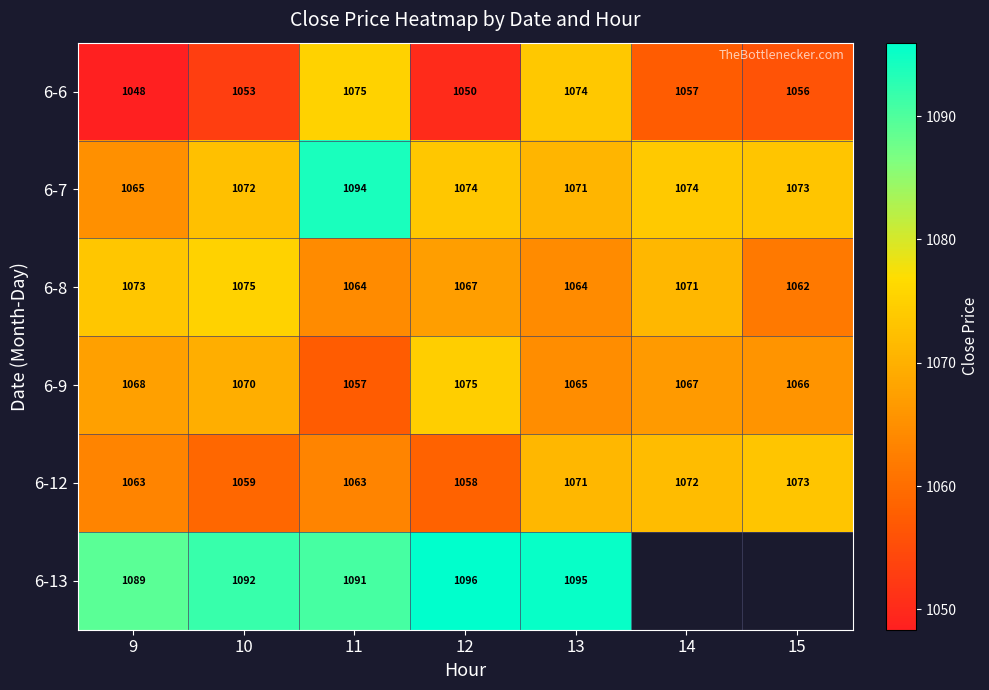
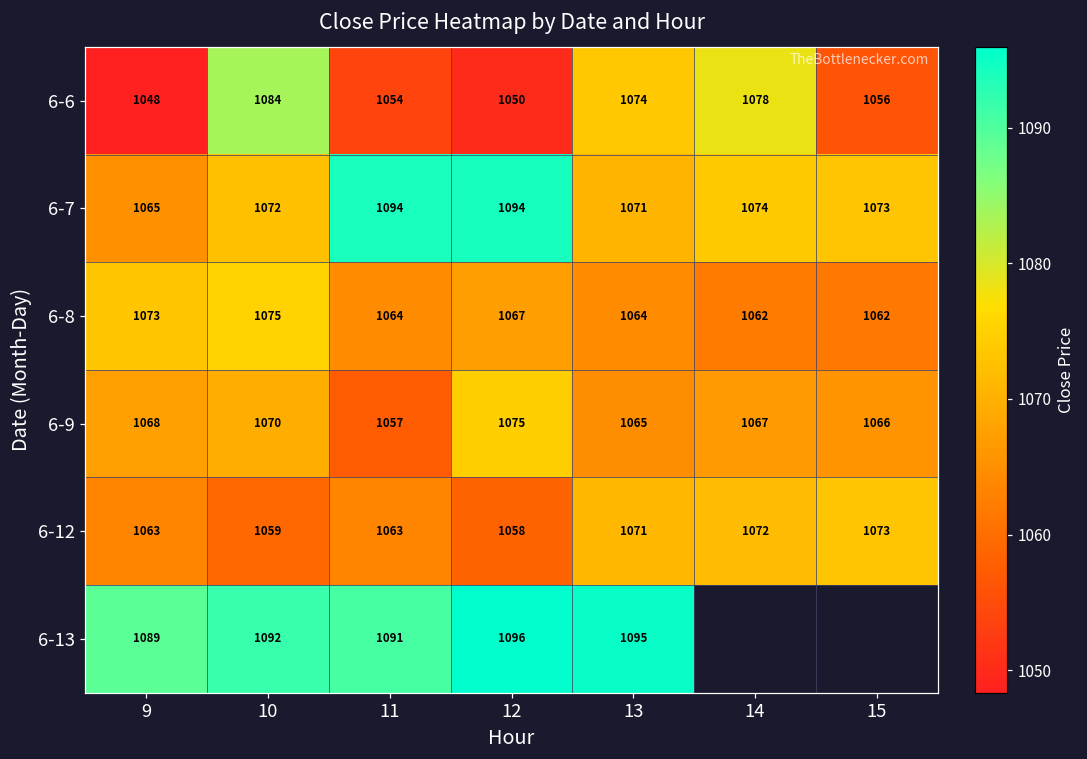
6-6, 10: 1053 -> 1084
6-6, 11: 1075 -> 1054
6-6, 14: 1057 -> 1078
6-7, 12: 1074 -> 1094
6-8, 14: 1071 -> 1062
